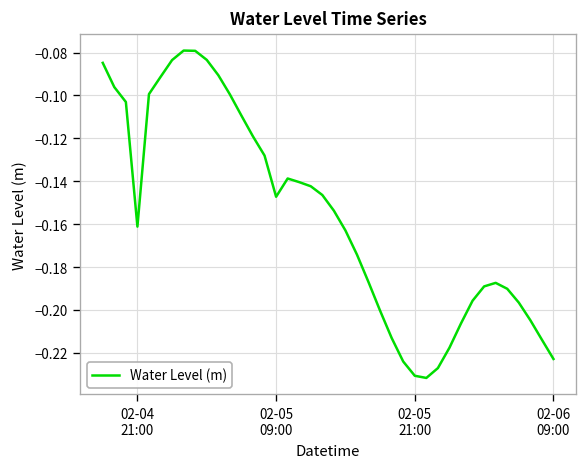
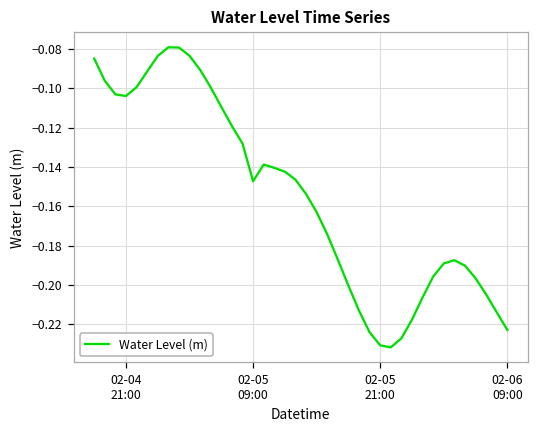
02-04 21:00: -0.161 -> -0.104
